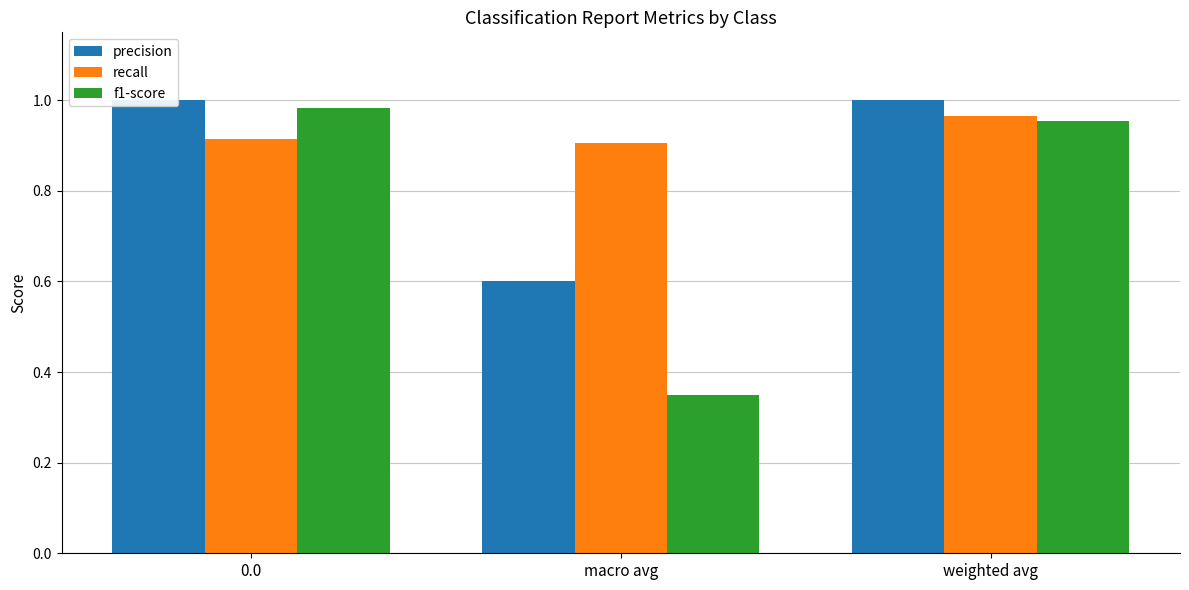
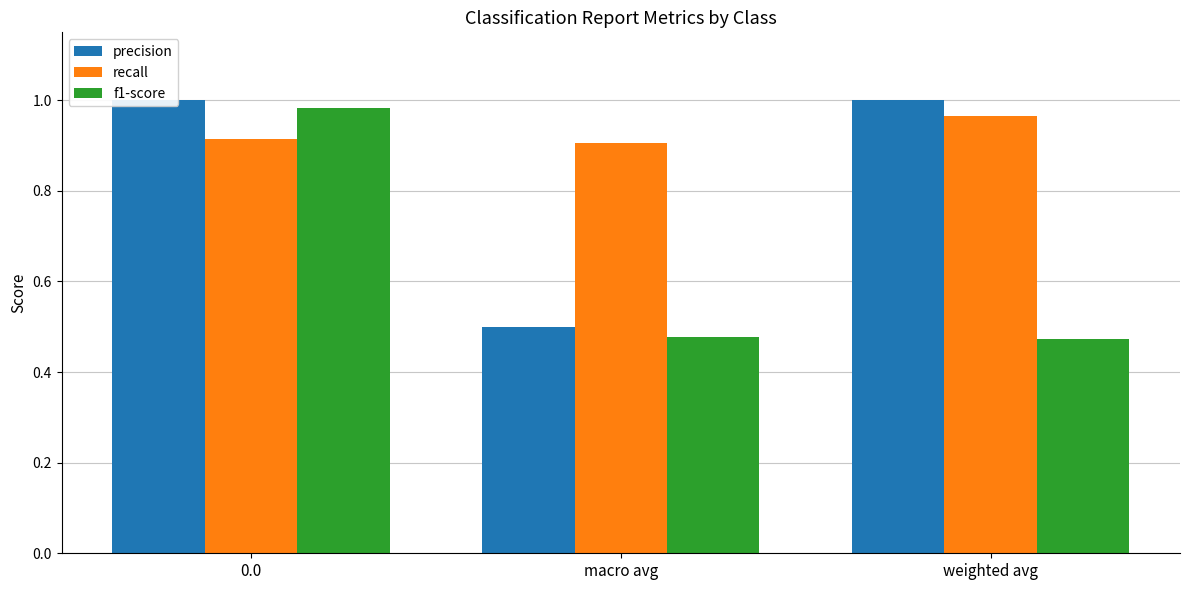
precision, macro avg: 0.6 -> 0.5
f1-score, macro avg: 0.35 -> 0.48
f1-score, weighted avg: 0.96 -> 0.47
